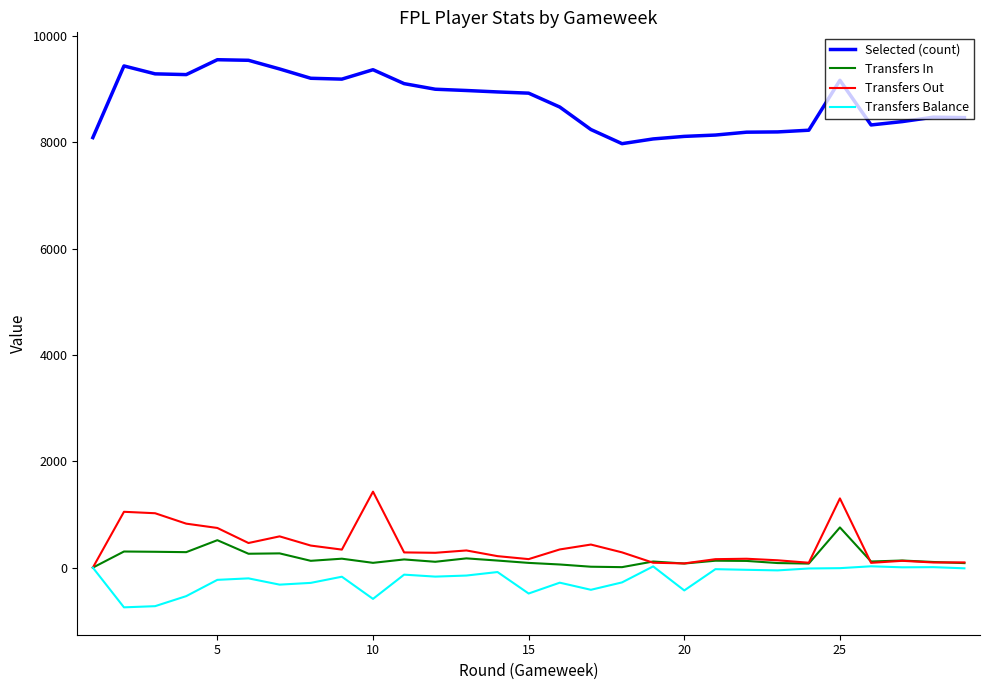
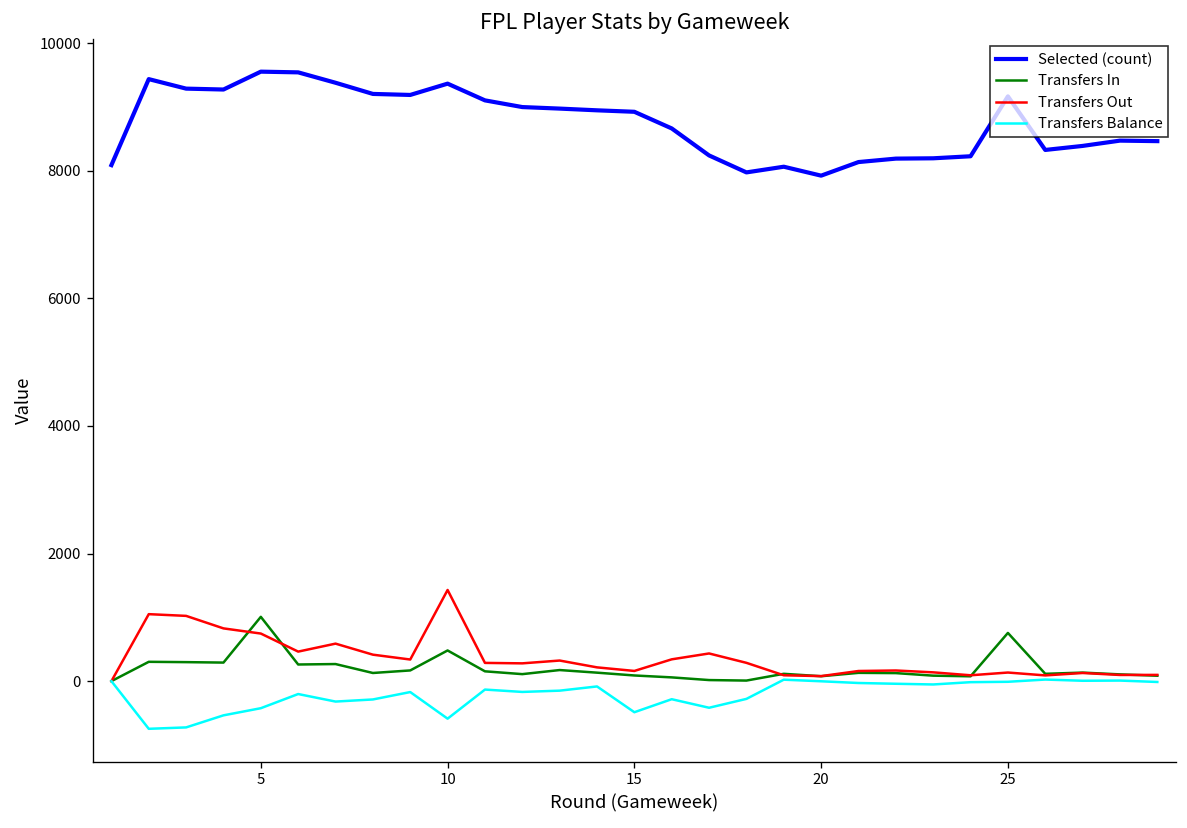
Transfers In, 5: 500 -> 1000
Transfers Balance, 5: -200 -> -400
Transfers In, 10: 100 -> 500
Selected (count), 20: 8100 -> 7900
Transfers Balance, 20: -400 -> 0
Transfers Out, 25: 1300 -> 100
